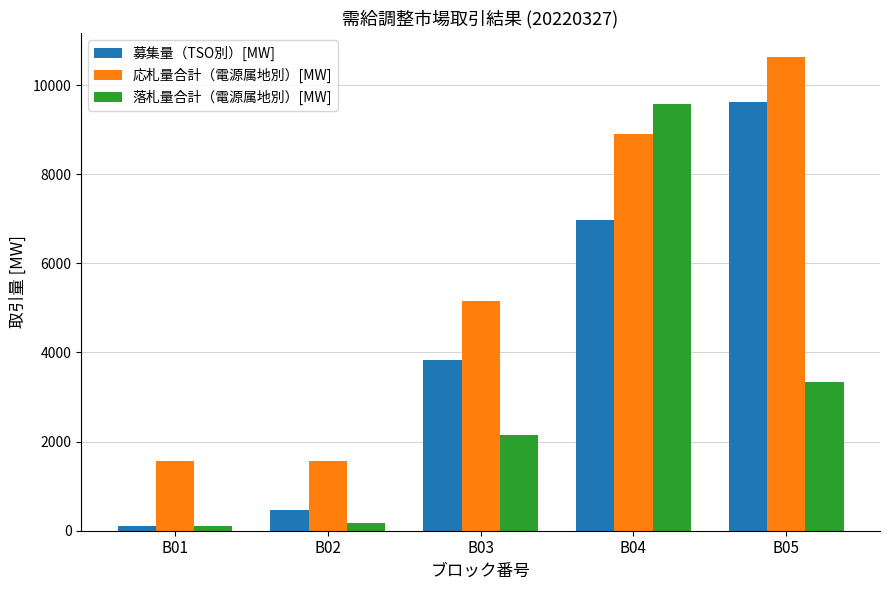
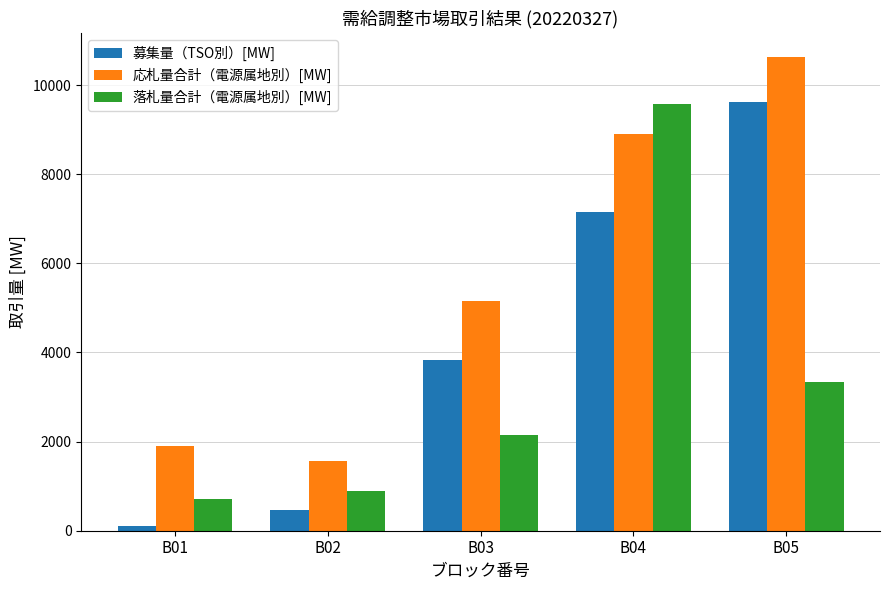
応札量合計（電源属地別）[MW], B01: 1600 -> 1900
落札量合計（電源属地別）[MW], B01: 100 -> 700
落札量合計（電源属地別）[MW], B02: 200 -> 900
募集量（TSO別）[MW], B04: 7000 -> 7200
